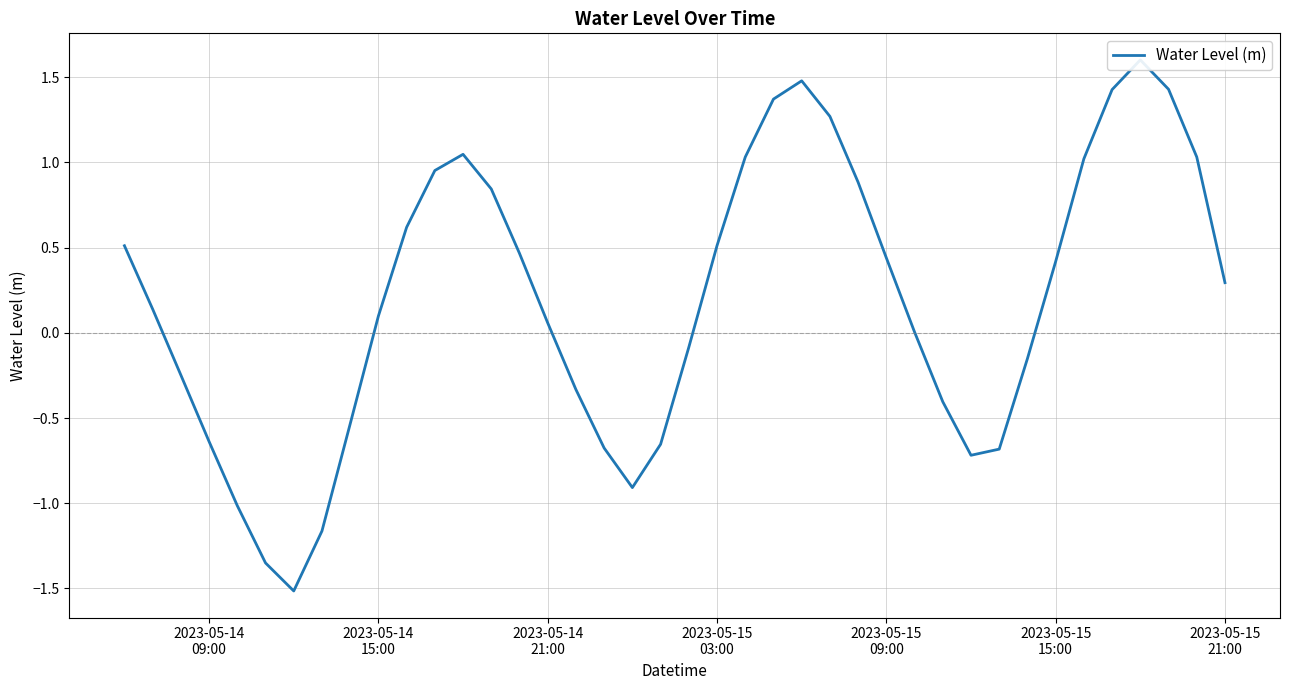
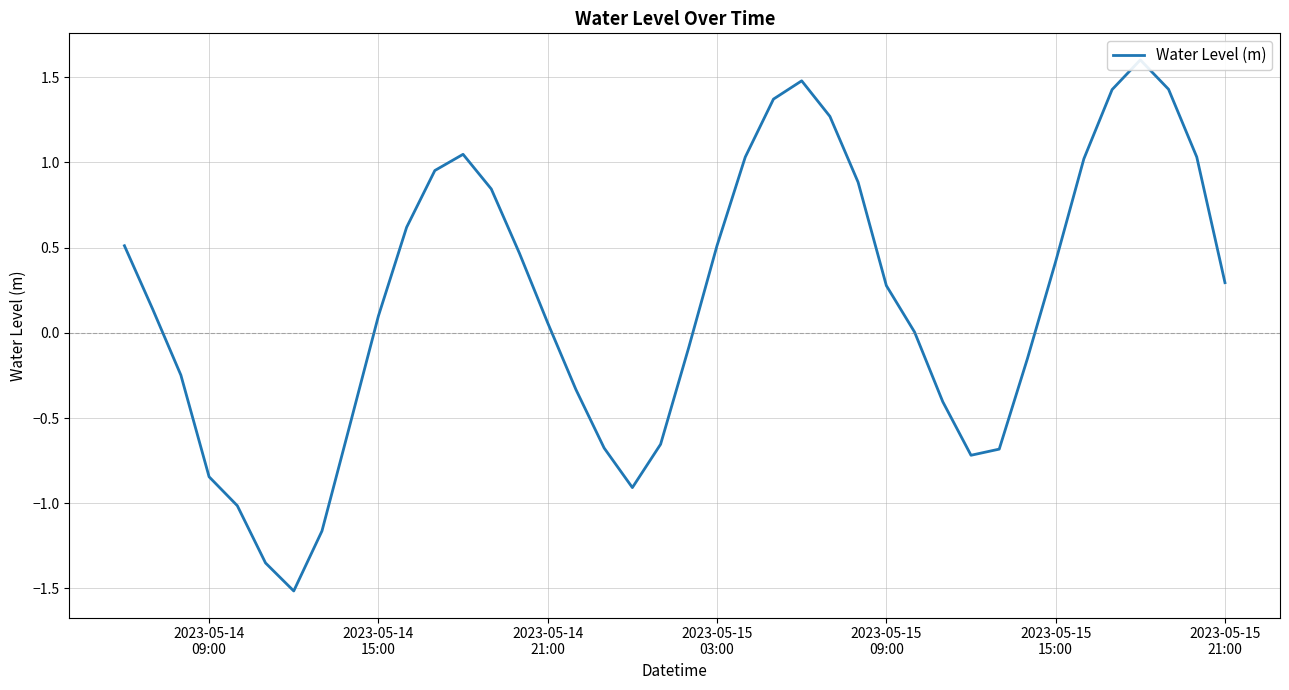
2023-05-14 09:00: -0.64 -> -0.84
2023-05-15 09:00: 0.44 -> 0.28
